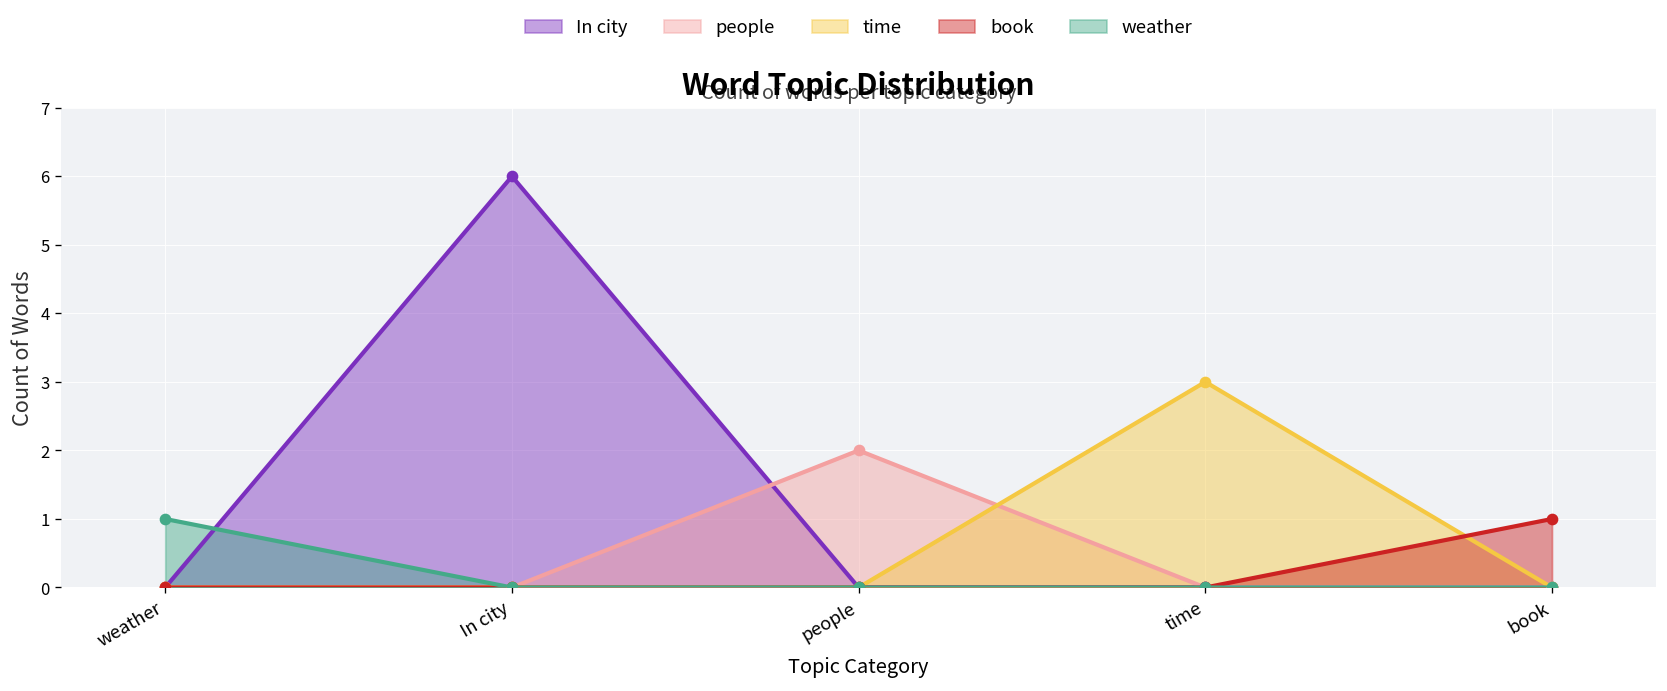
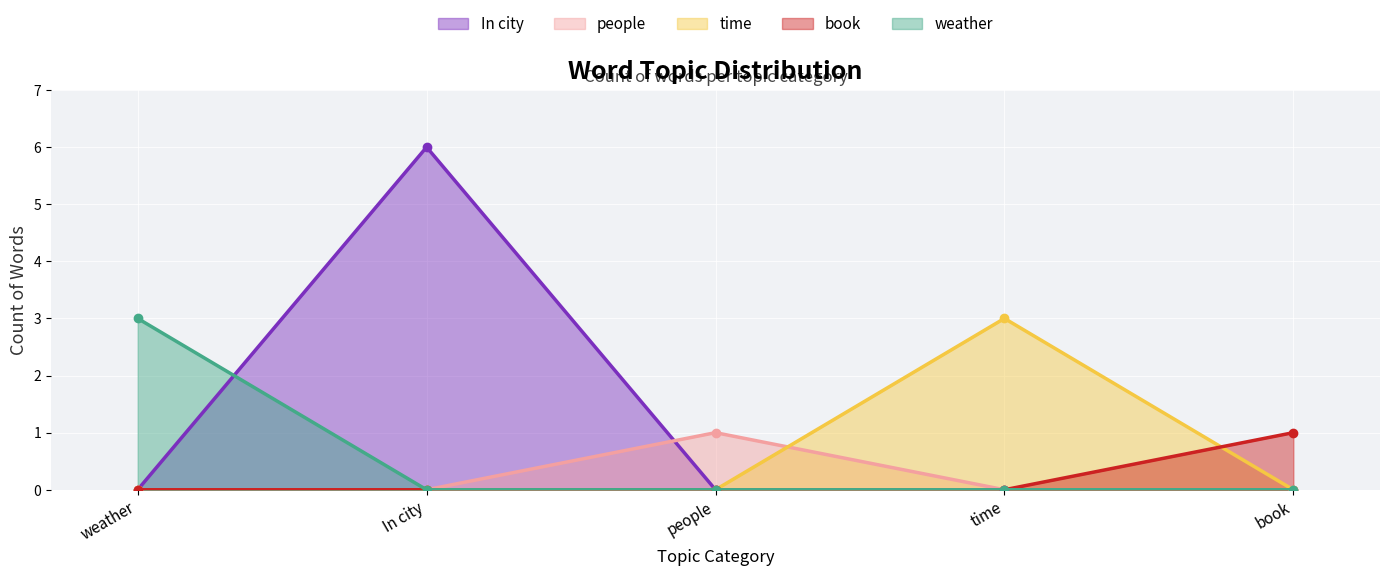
weather, weather: 1 -> 3
people, people: 2 -> 1
